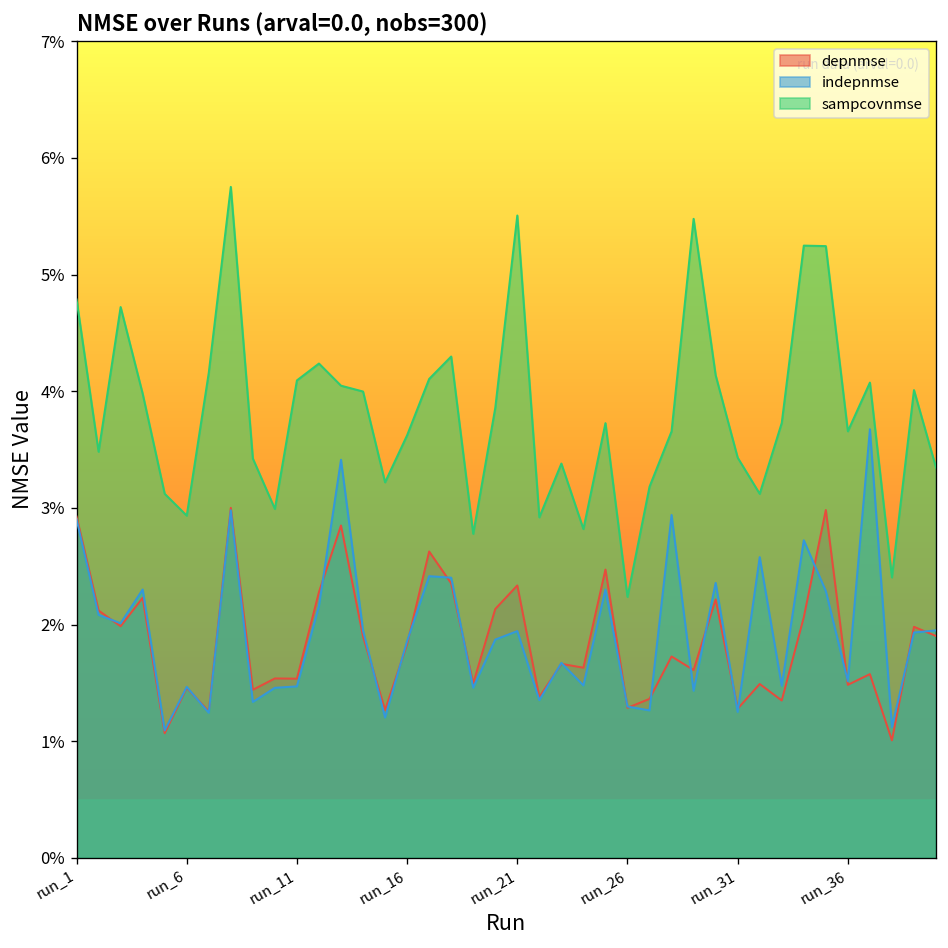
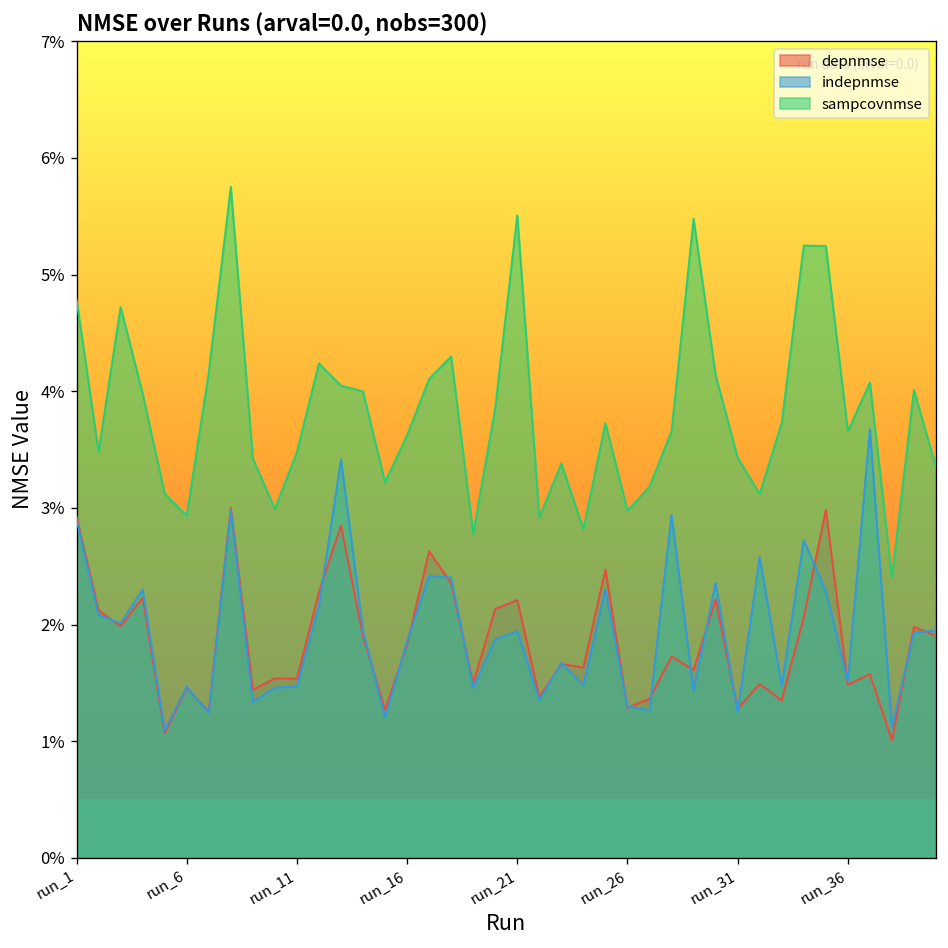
sampcovnmse, run_11: 4.1% -> 3.5%
depnmse, run_21: 2.3% -> 2.2%
sampcovnmse, run_26: 2.2% -> 3.0%
